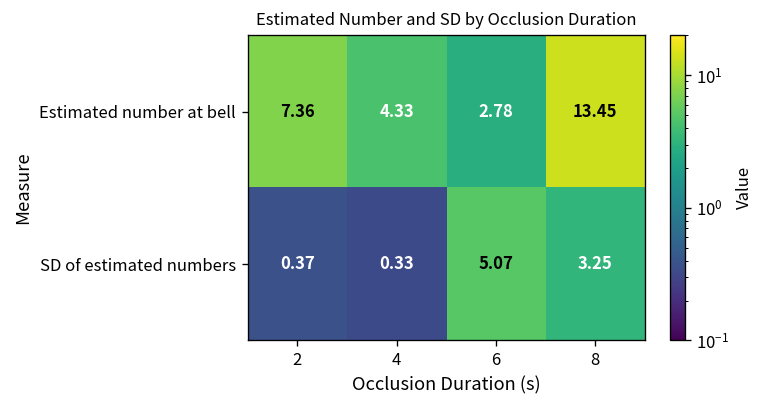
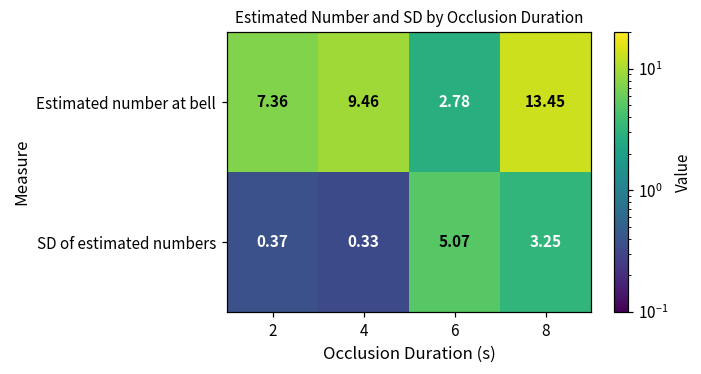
Estimated number at bell, 4: 4.33 -> 9.46
